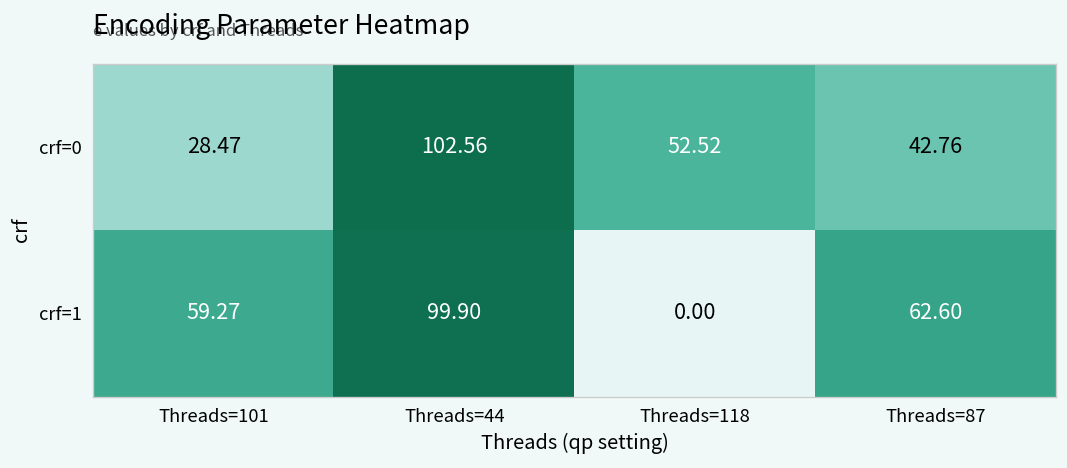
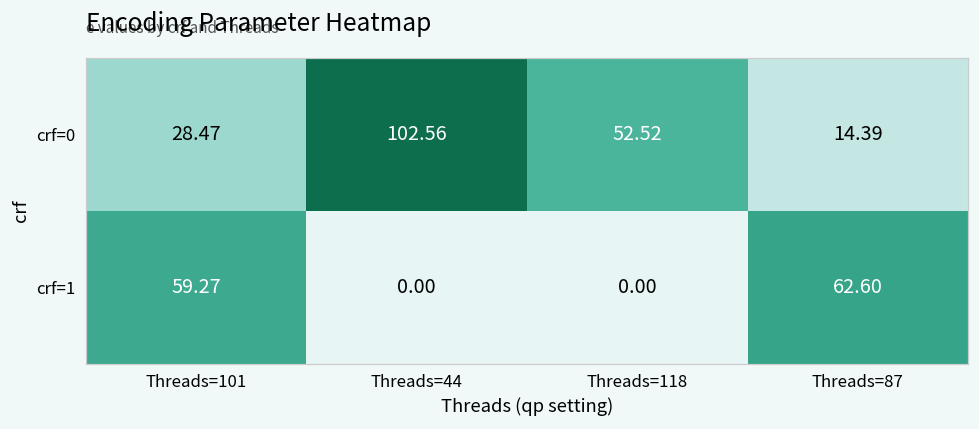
crf=0, Threads=87: 42.76 -> 14.39
crf=1, Threads=44: 99.90 -> 0.00
